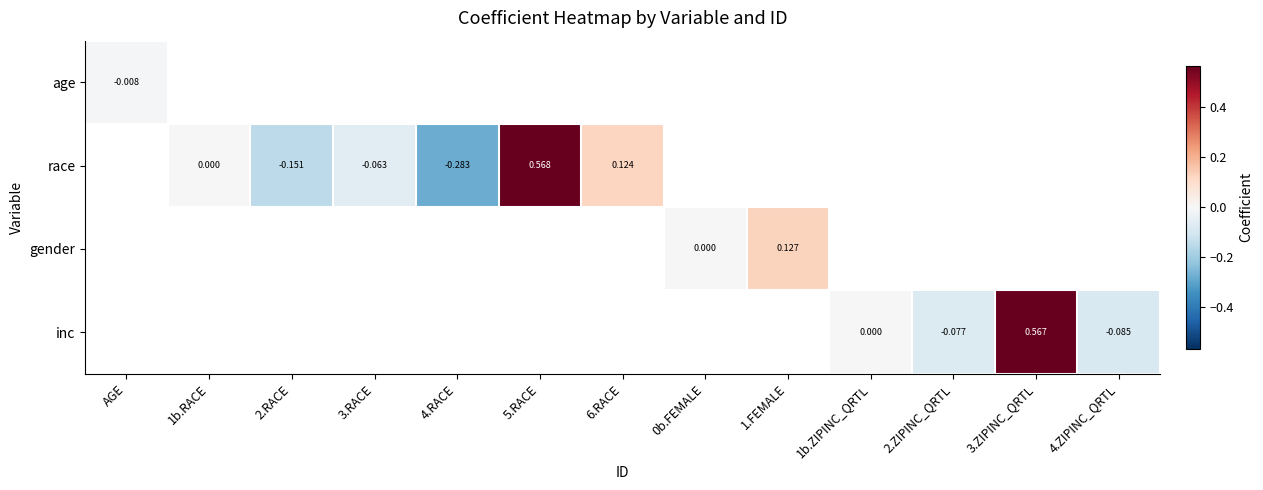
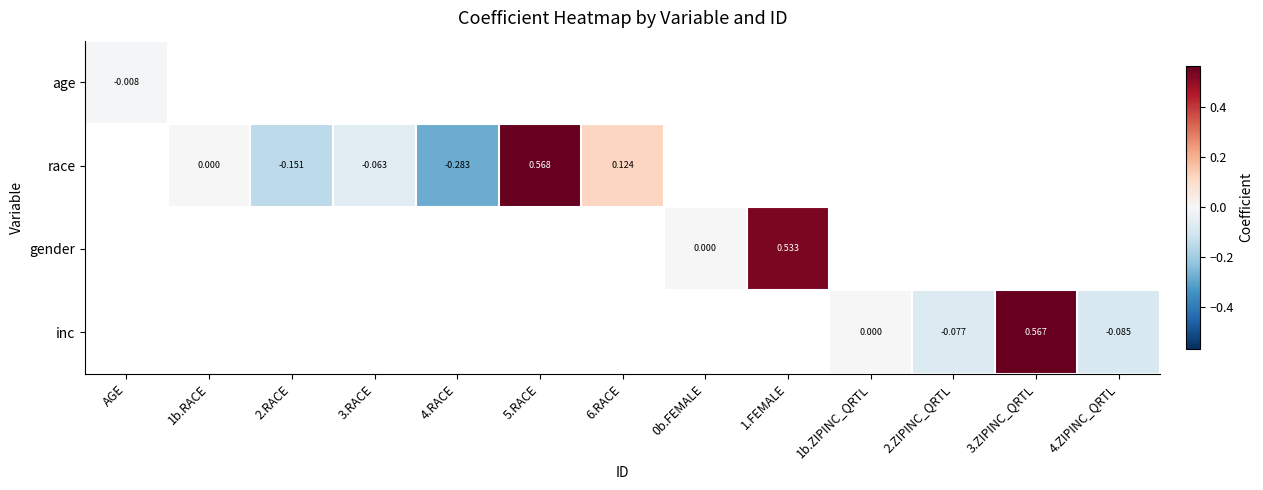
gender, 1.FEMALE: 0.127 -> 0.533
